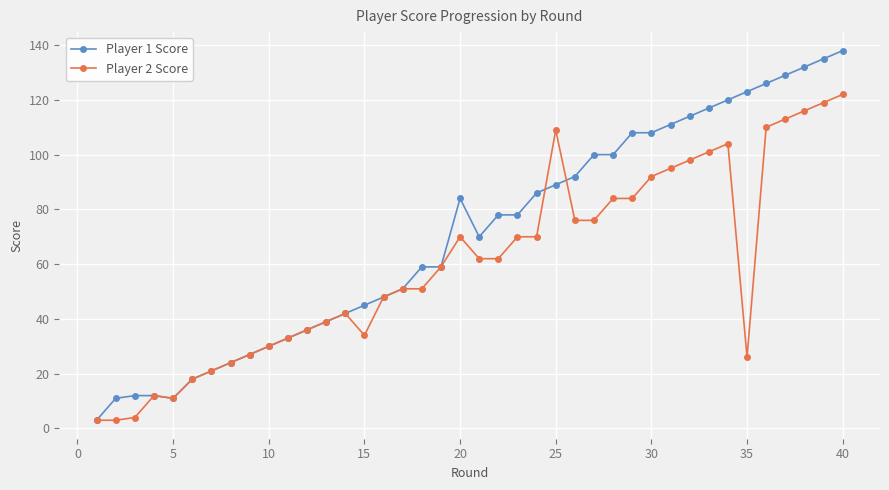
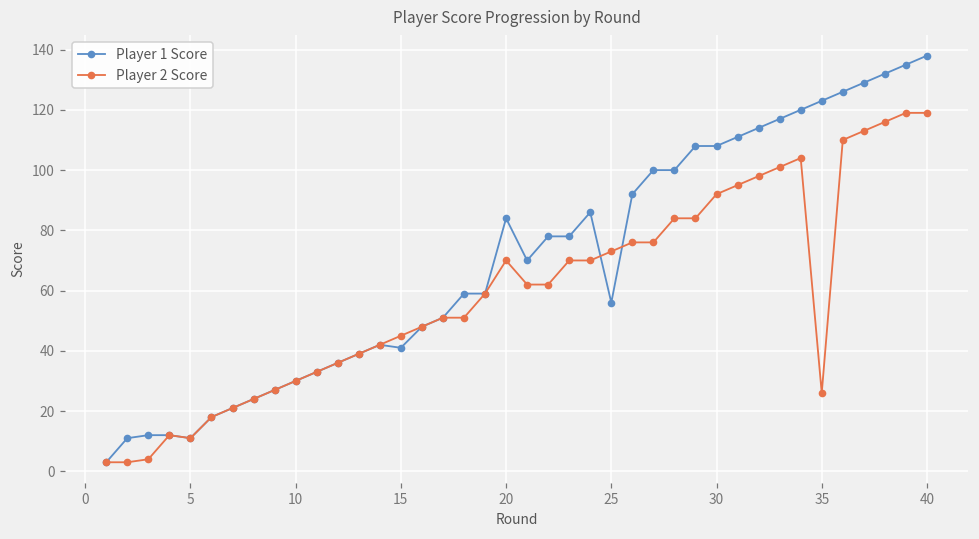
Player 1 Score, 15: 45 -> 41
Player 2 Score, 15: 34 -> 45
Player 1 Score, 25: 89 -> 56
Player 2 Score, 25: 109 -> 73
Player 2 Score, 40: 122 -> 119
